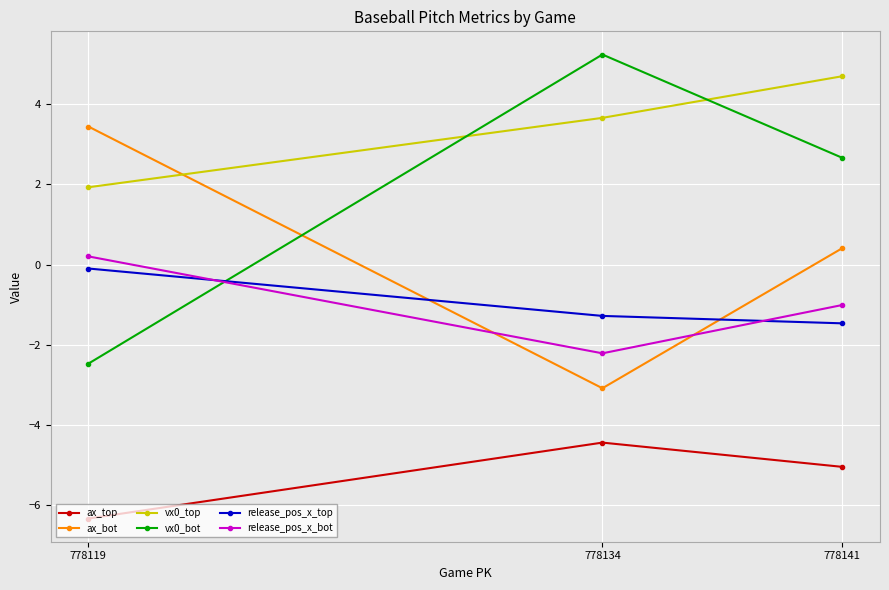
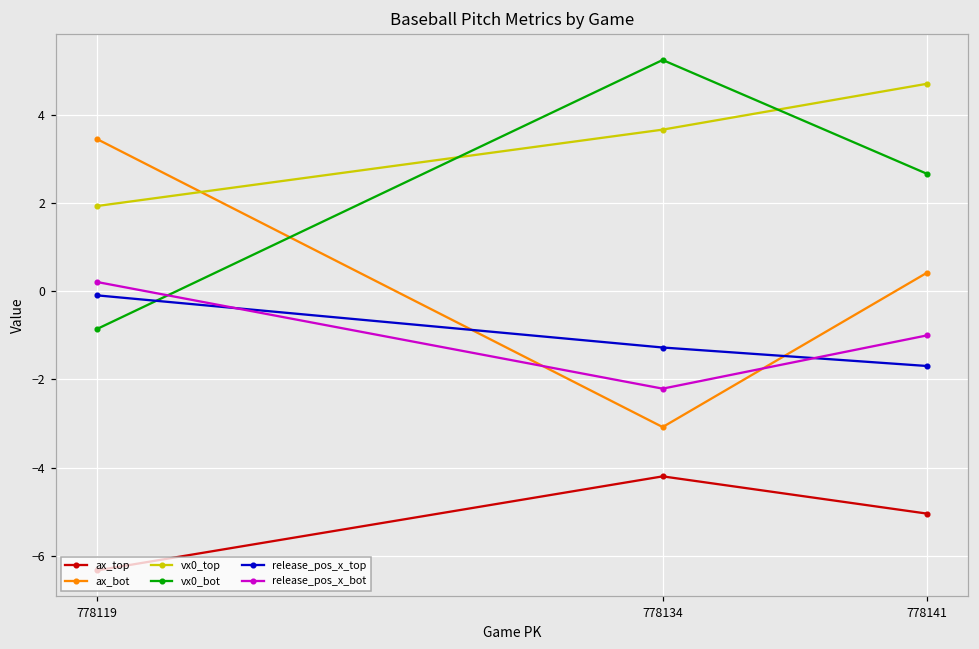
vx0_bot, 778119: -2.5 -> -0.9
ax_top, 778134: -4.4 -> -4.2
release_pos_x_top, 778141: -1.5 -> -1.7
